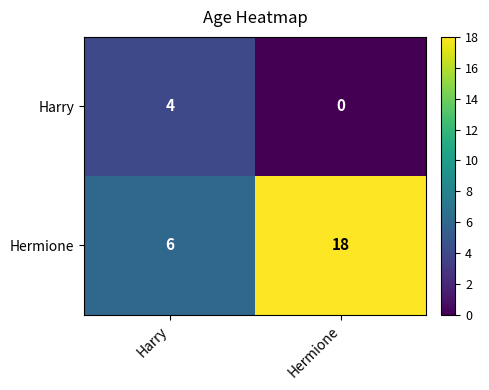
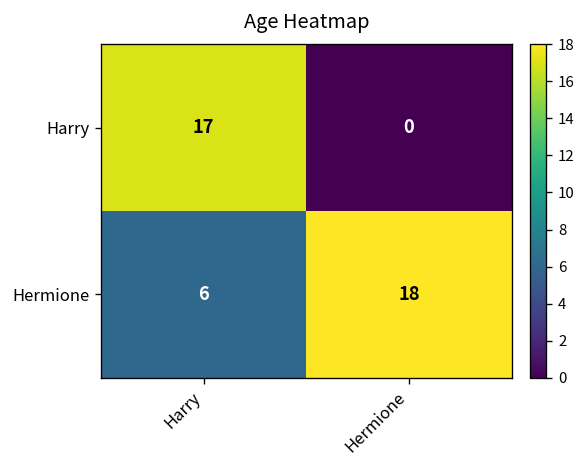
Harry, Harry: 4 -> 17
